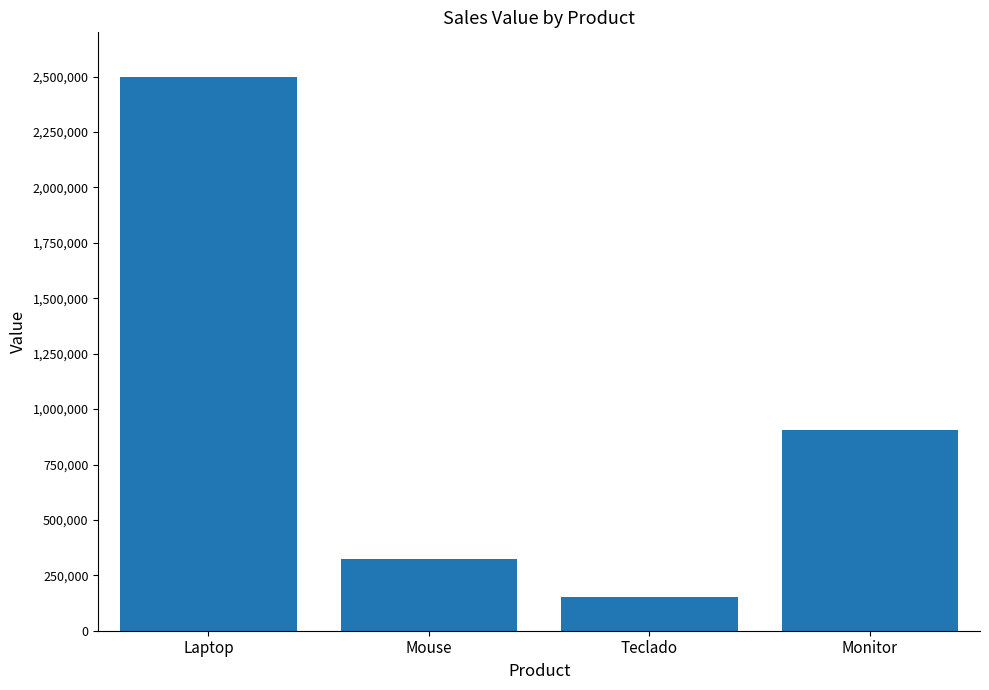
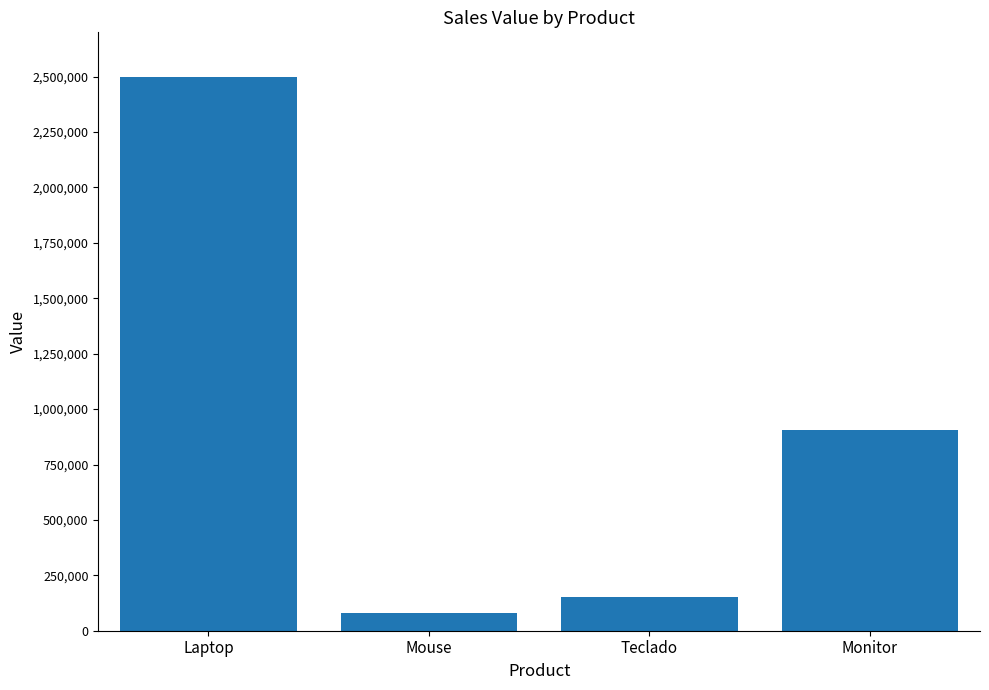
Mouse: 320,000 -> 80,000
